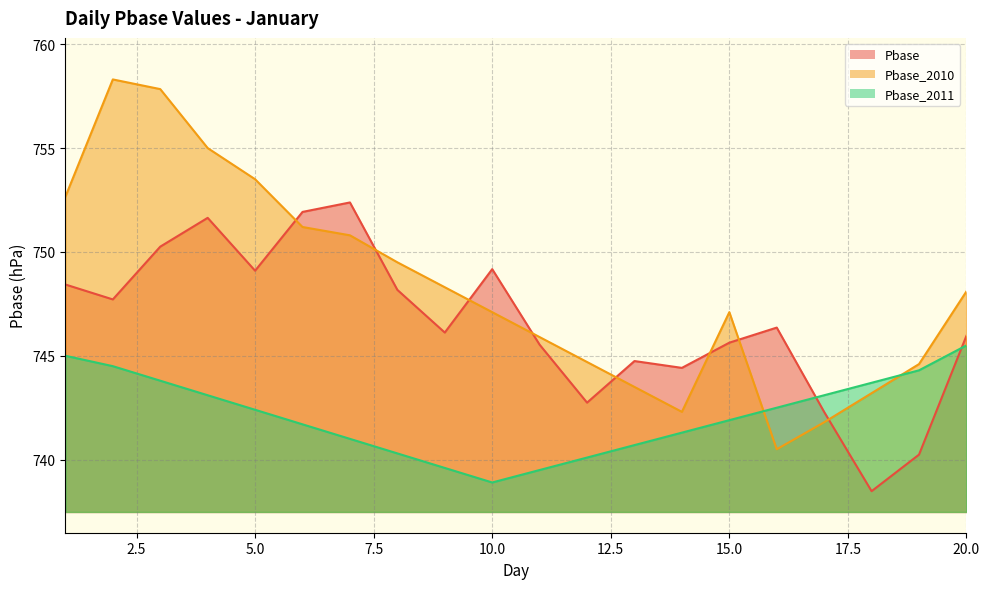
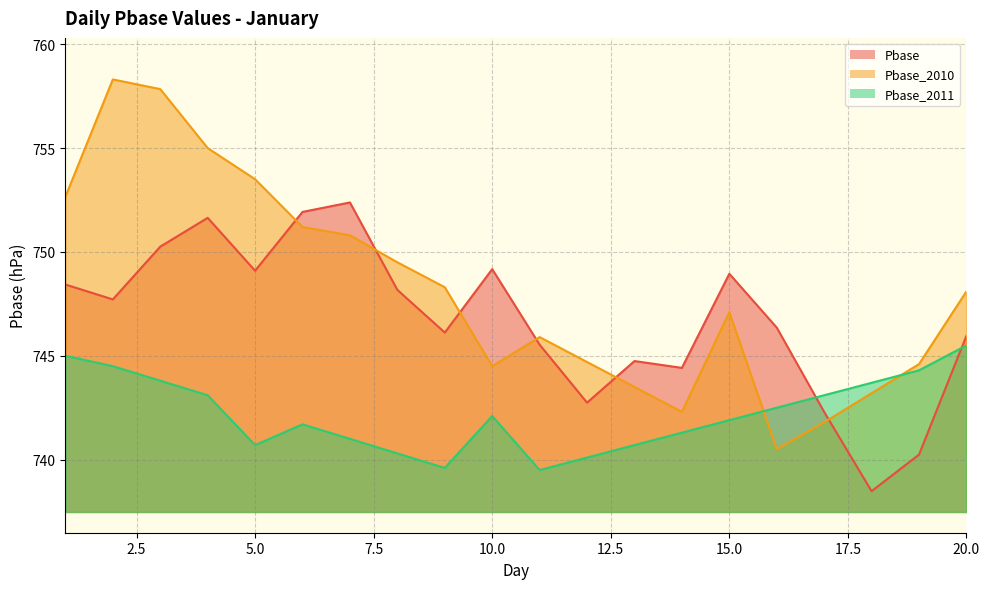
Pbase_2011, 5.0: 742.4 -> 740.7
Pbase_2010, 10.0: 747.1 -> 744.5
Pbase_2011, 10.0: 738.9 -> 742.1
Pbase, 15.0: 745.6 -> 748.9
